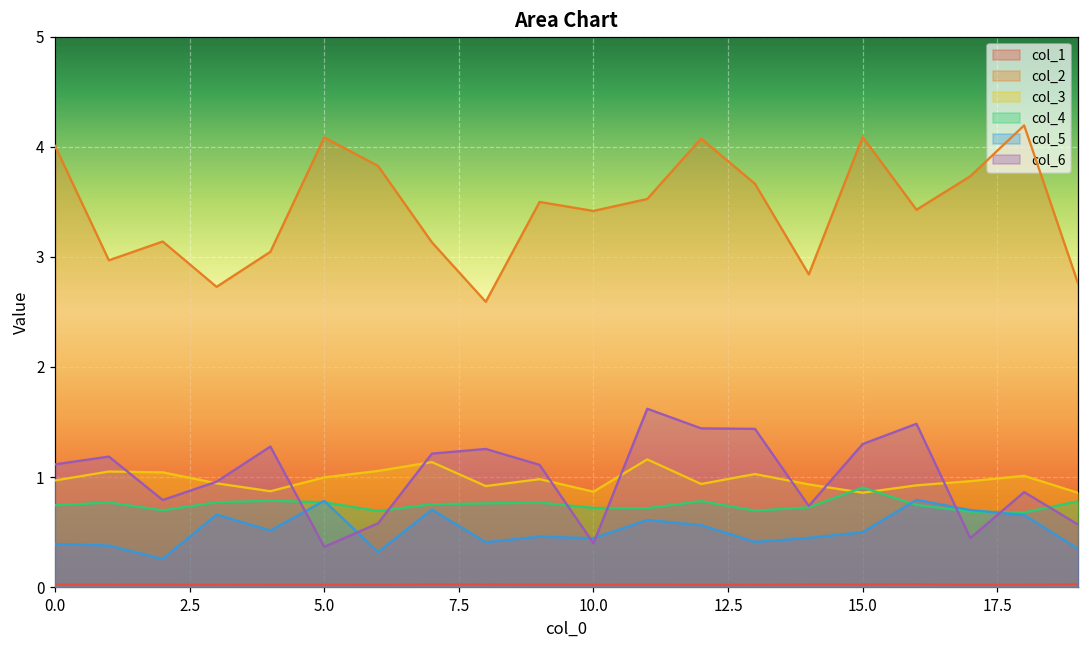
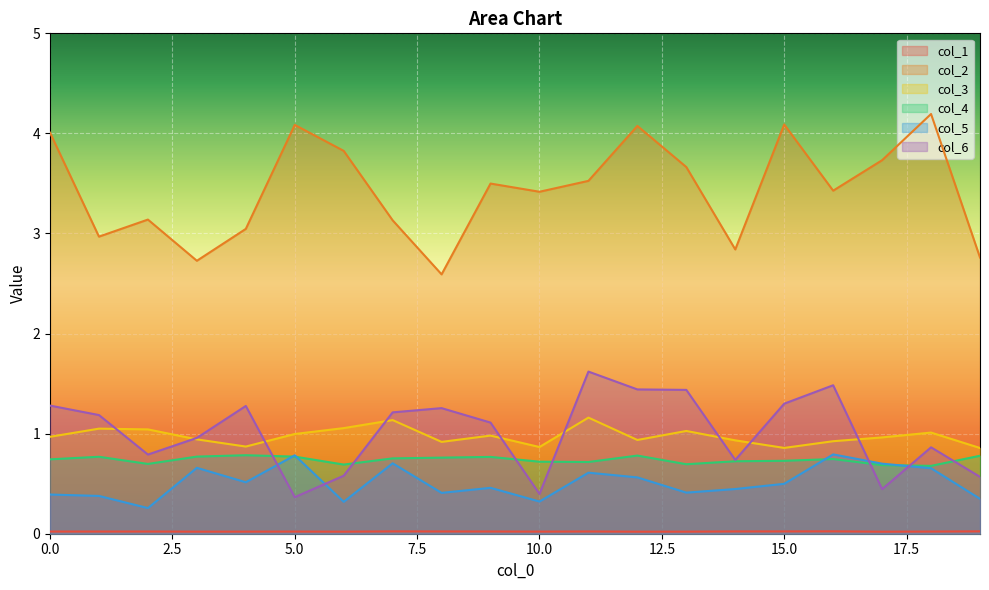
col_6, 0.0: 1.11 -> 1.28
col_5, 10.0: 0.44 -> 0.32
col_4, 15.0: 0.90 -> 0.73
